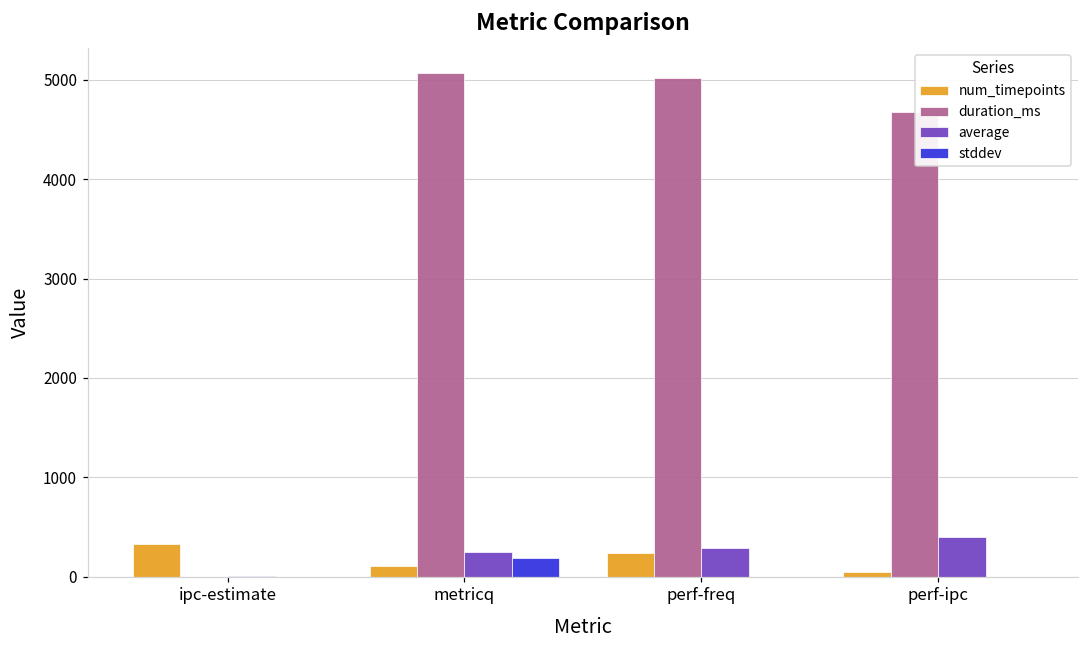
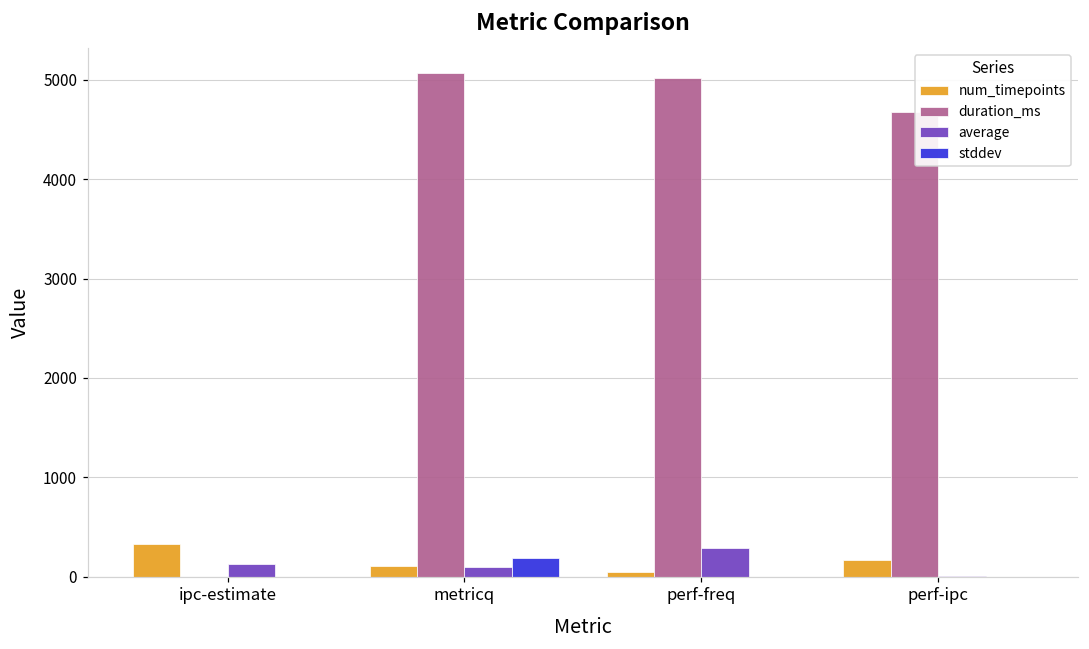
average, ipc-estimate: 0 -> 100
average, metricq: 200 -> 100
num_timepoints, perf-freq: 200 -> 100
num_timepoints, perf-ipc: 100 -> 200
average, perf-ipc: 400 -> 0
